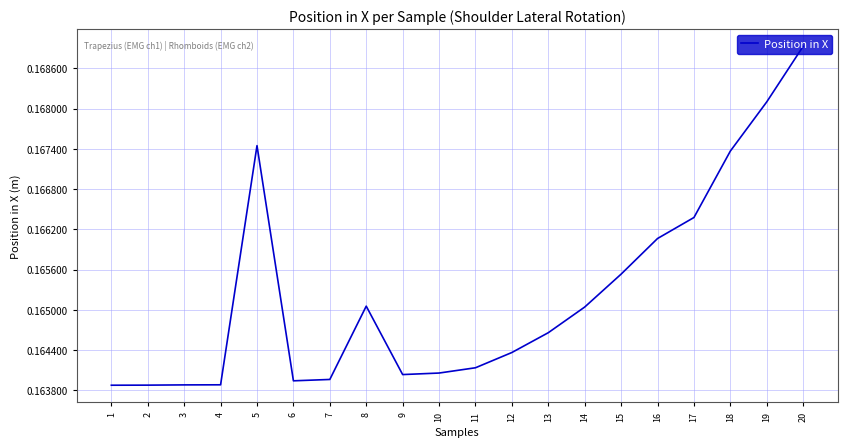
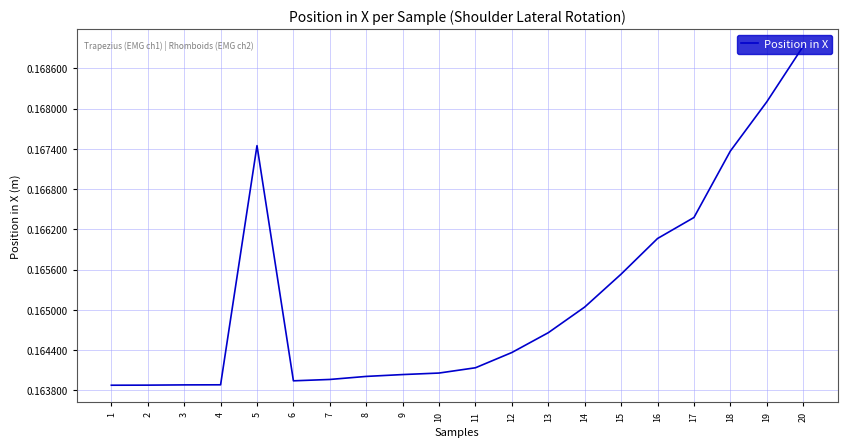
8: 0.1651 -> 0.1640
